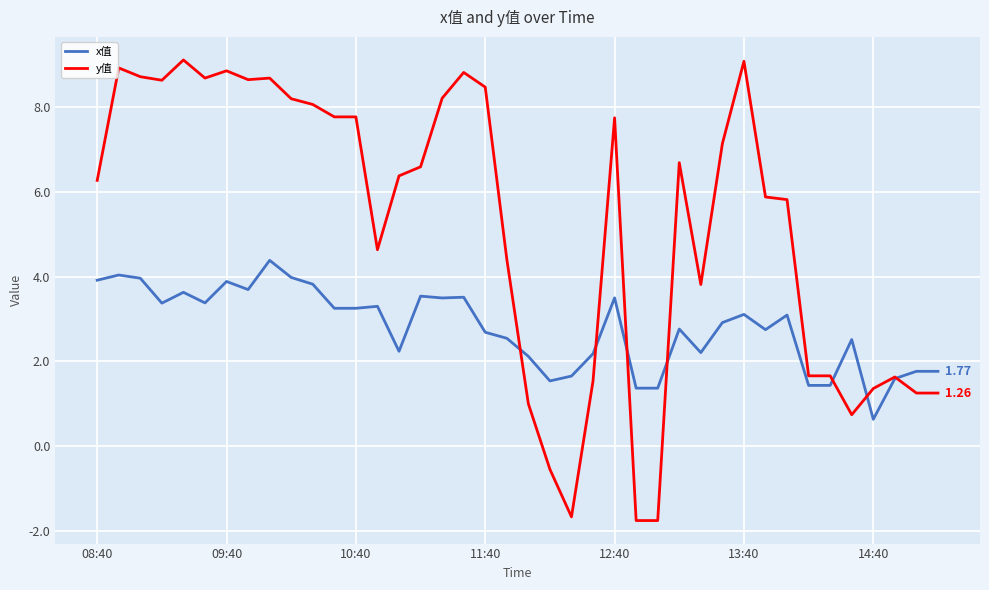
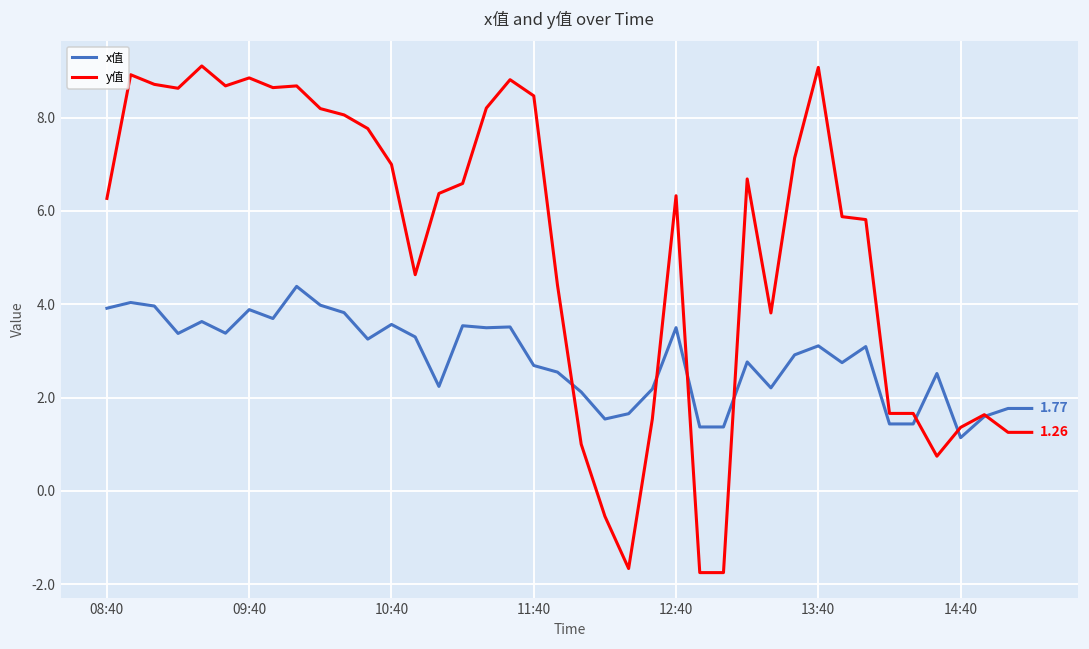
x值, 10:40: 3.3 -> 3.6
y值, 10:40: 7.8 -> 7.0
y值, 12:40: 7.7 -> 6.3
x值, 14:40: 0.6 -> 1.1
